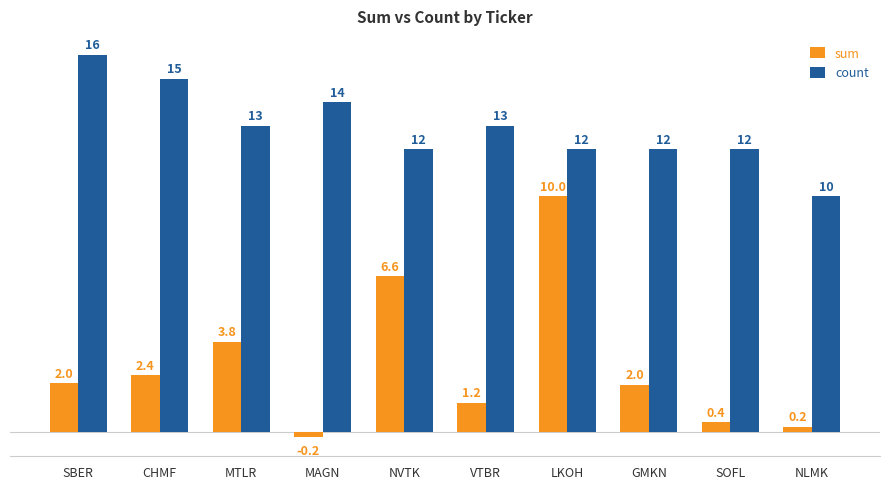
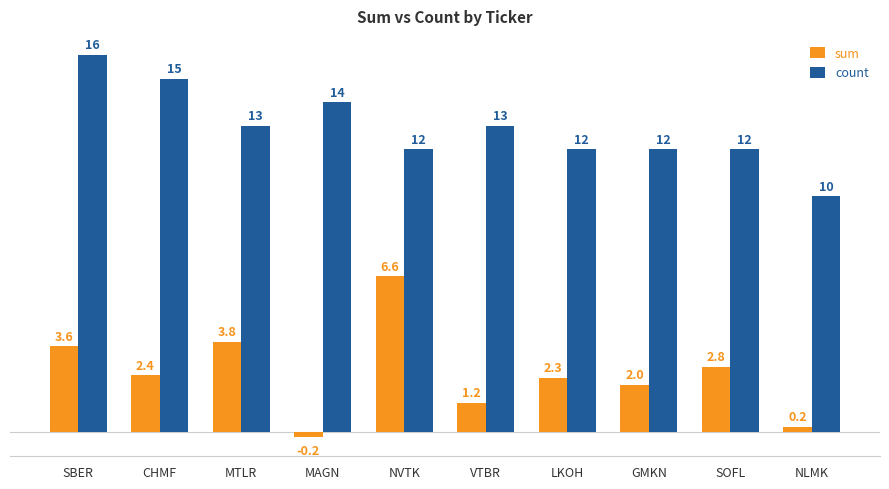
sum, SBER: 2.0 -> 3.6
sum, LKOH: 10.0 -> 2.3
sum, SOFL: 0.4 -> 2.8
